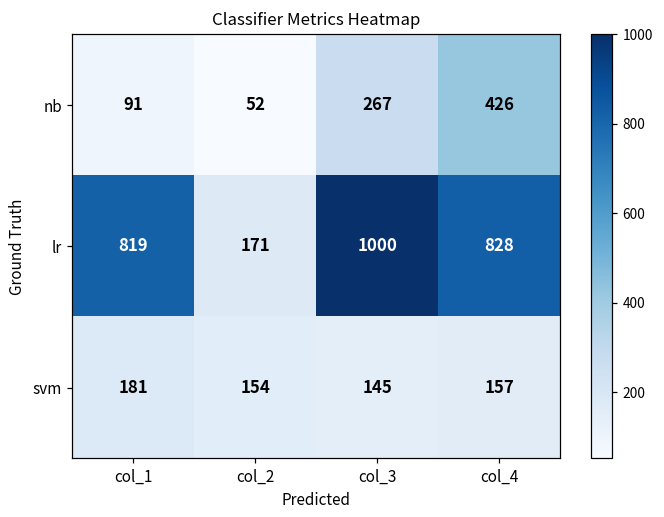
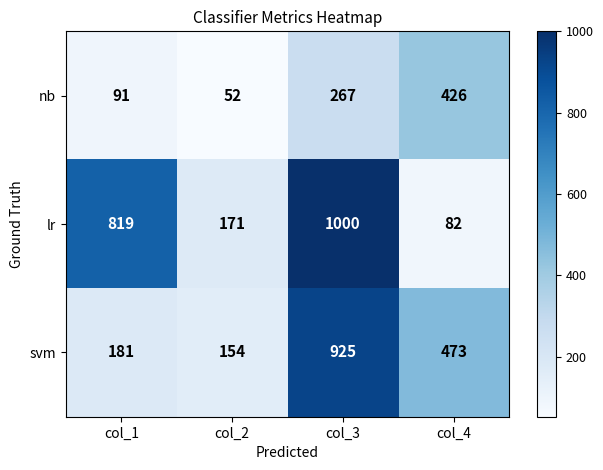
lr, col_4: 828 -> 82
svm, col_3: 145 -> 925
svm, col_4: 157 -> 473
